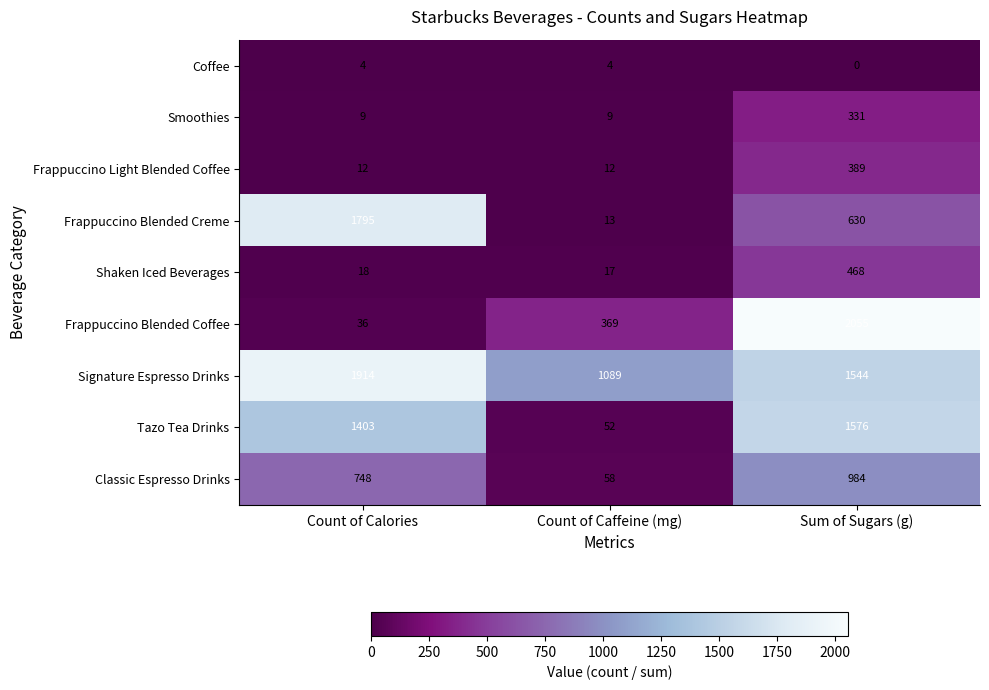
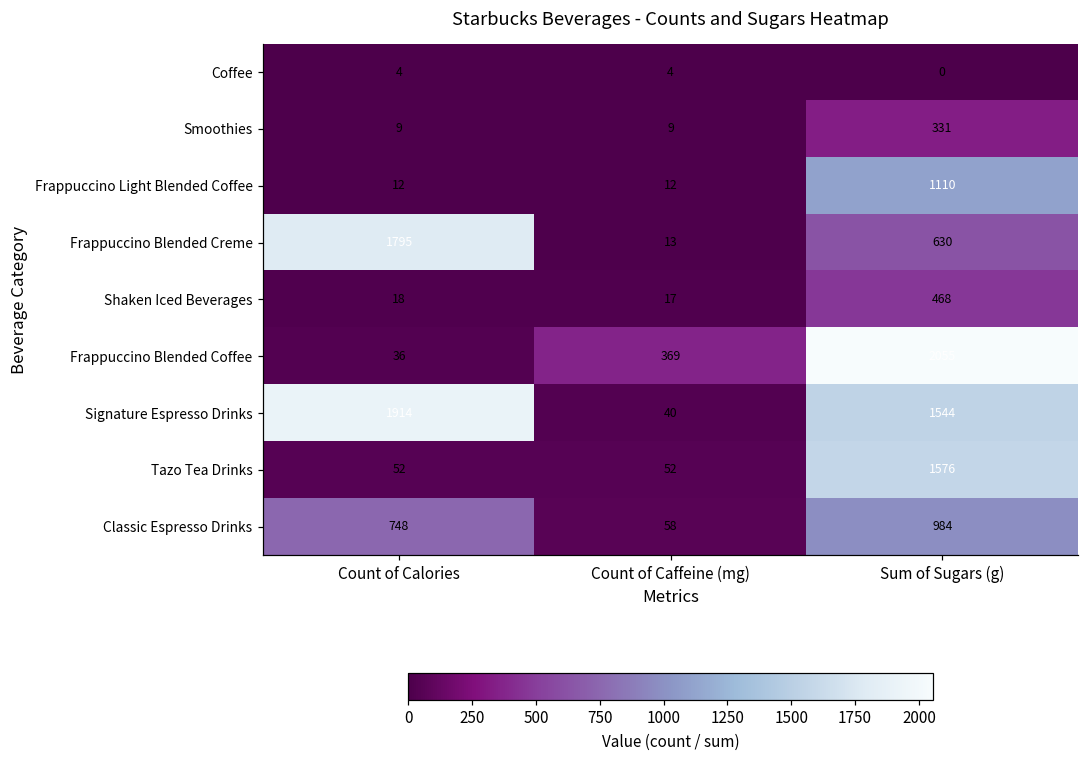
Frappuccino Light Blended Coffee, Sum of Sugars (g): 389 -> 1110
Signature Espresso Drinks, Count of Caffeine (mg): 1089 -> 40
Tazo Tea Drinks, Count of Calories: 1403 -> 52
